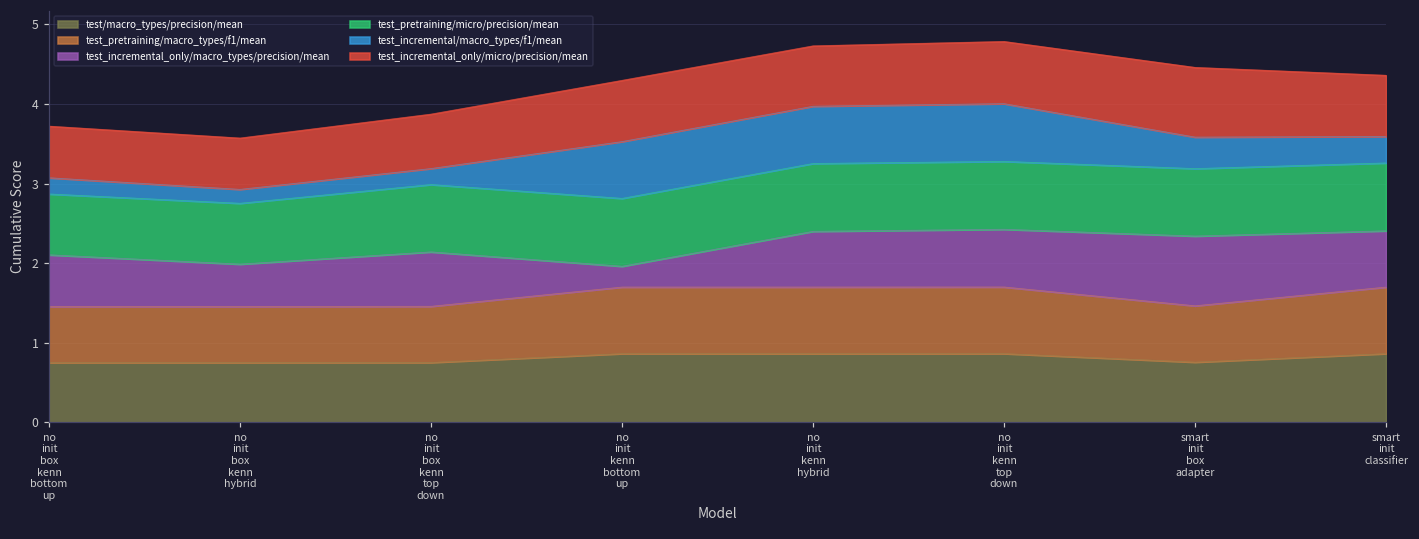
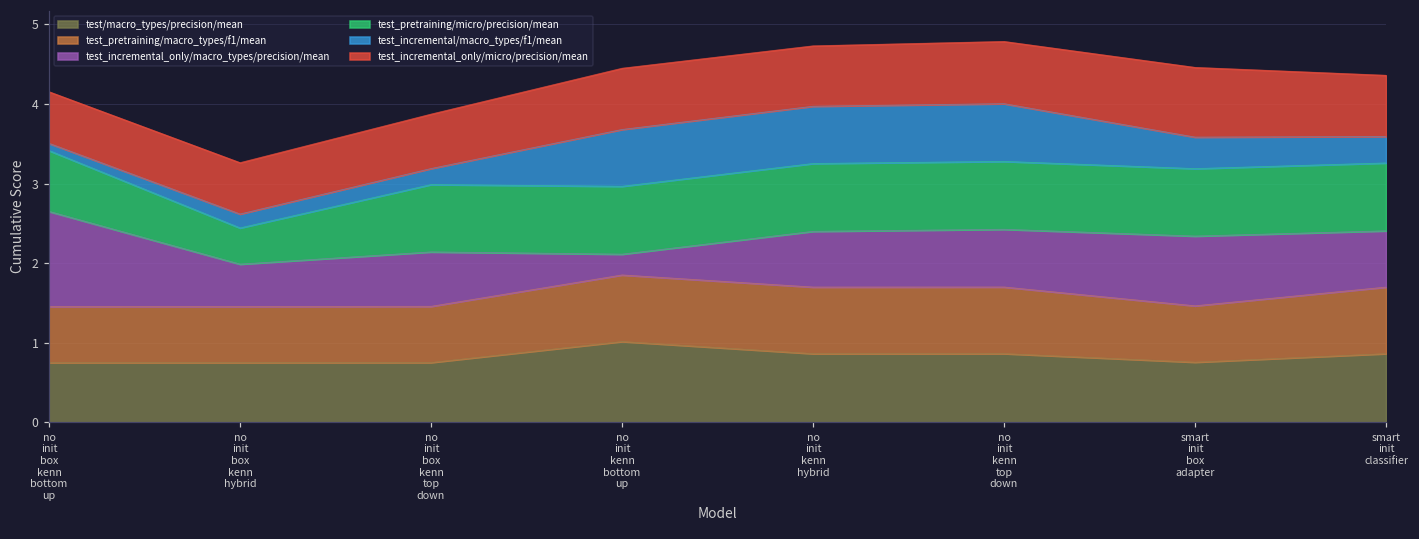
test_incremental_only/macro_types/precision/mean, no init box kenn bottom up: 0.6 -> 1.2
test_incremental/macro_types/f1/mean, no init box kenn bottom up: 0.2 -> 0.1
test_pretraining/micro/precision/mean, no init box kenn hybrid: 0.8 -> 0.5
test/macro_types/precision/mean, no init kenn bottom up: 0.9 -> 1.0
